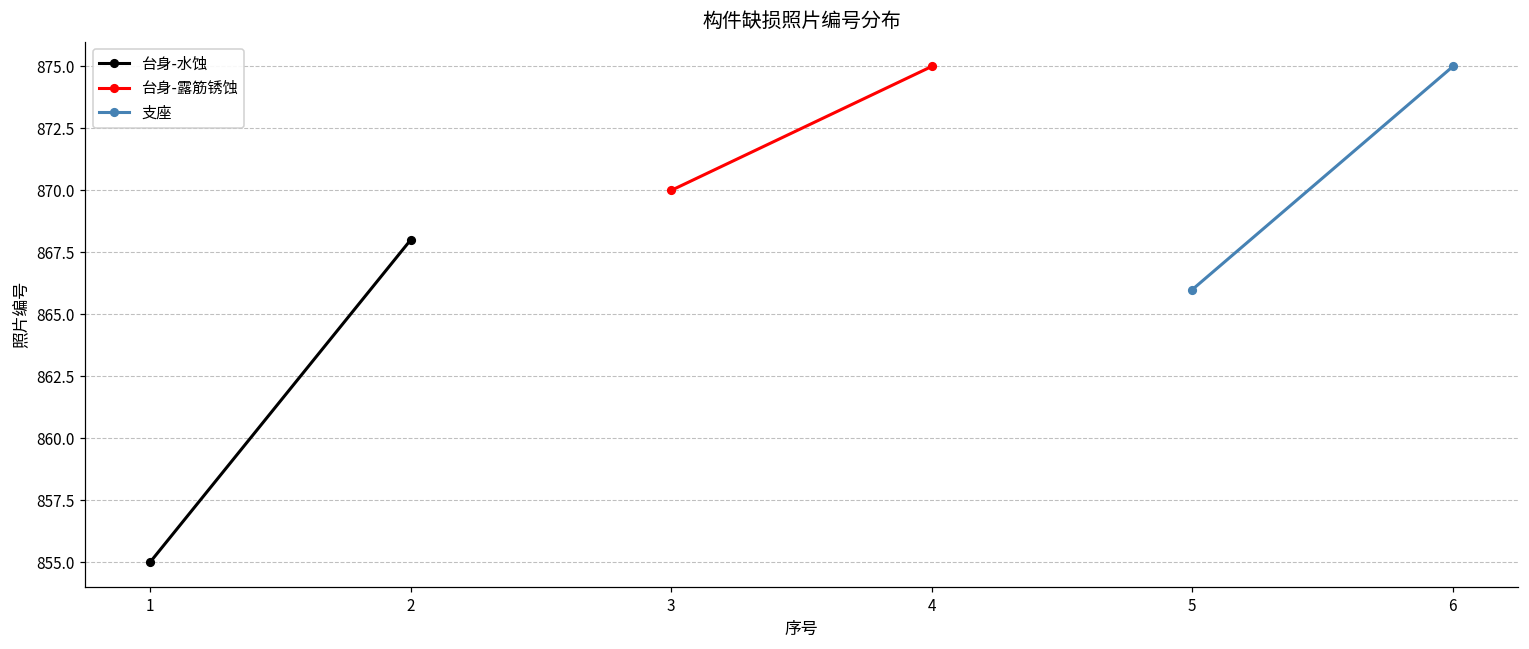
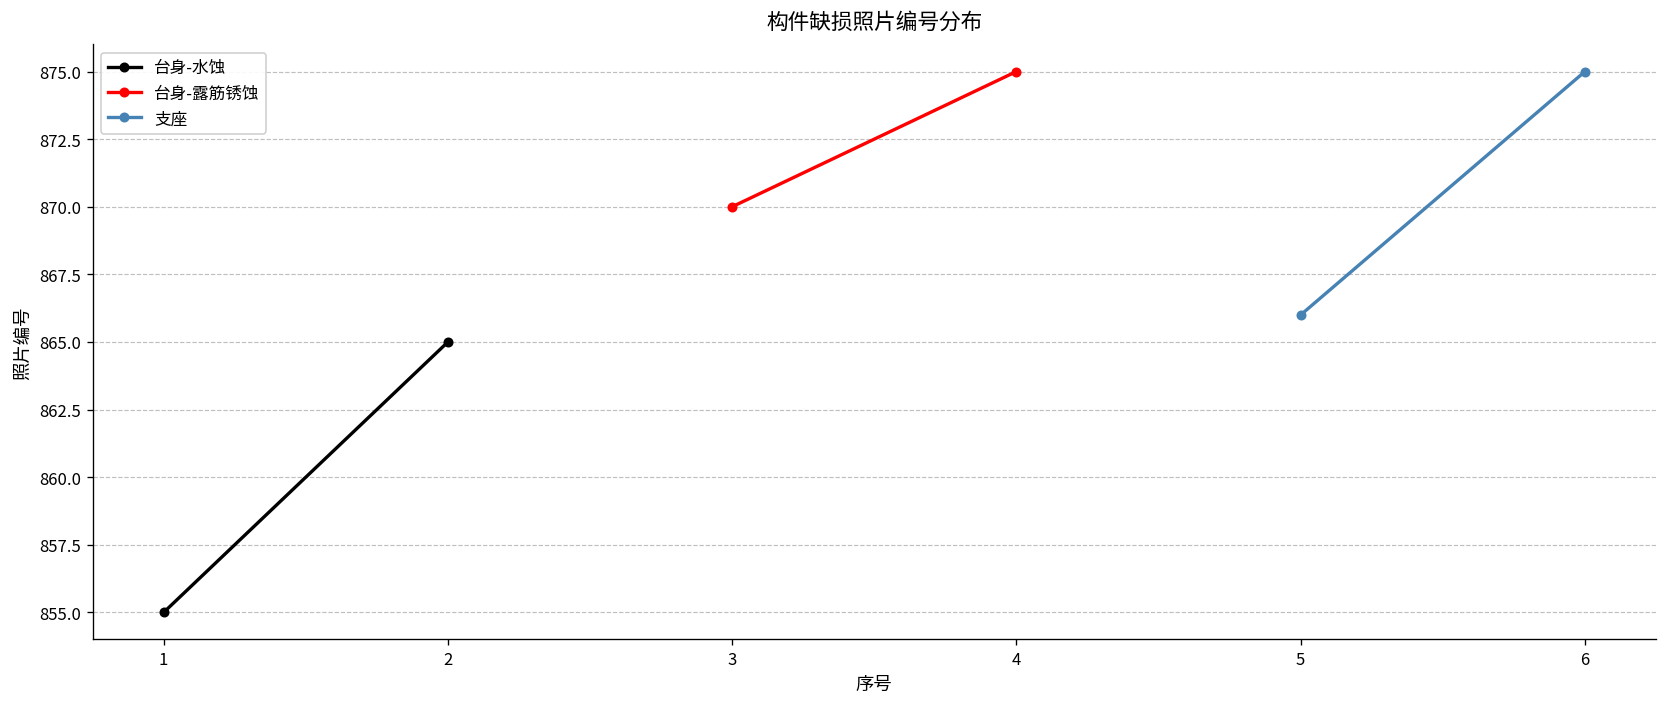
台身-水蚀, 2: 868 -> 865
